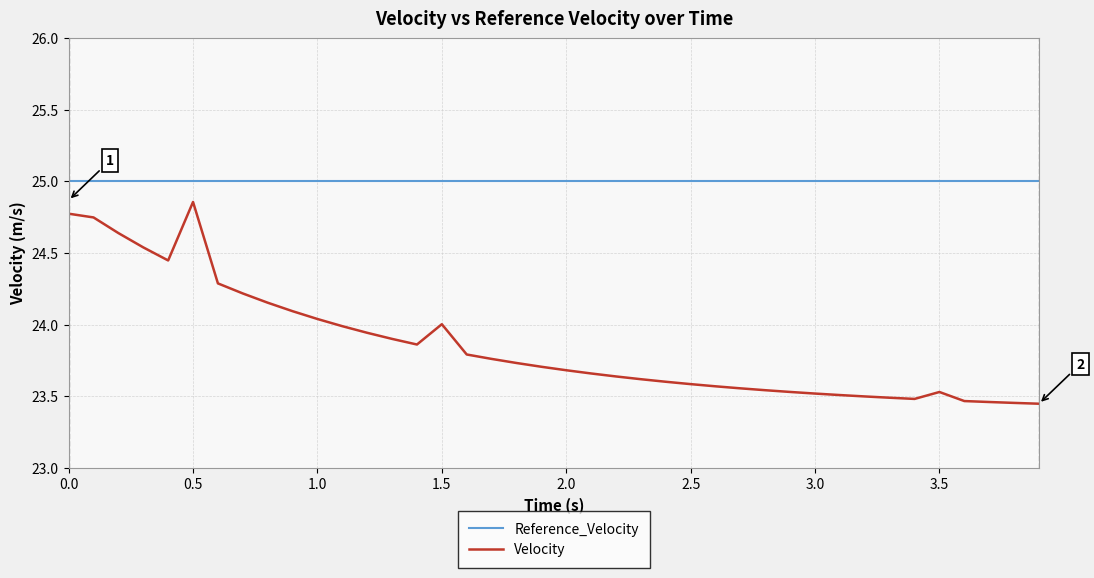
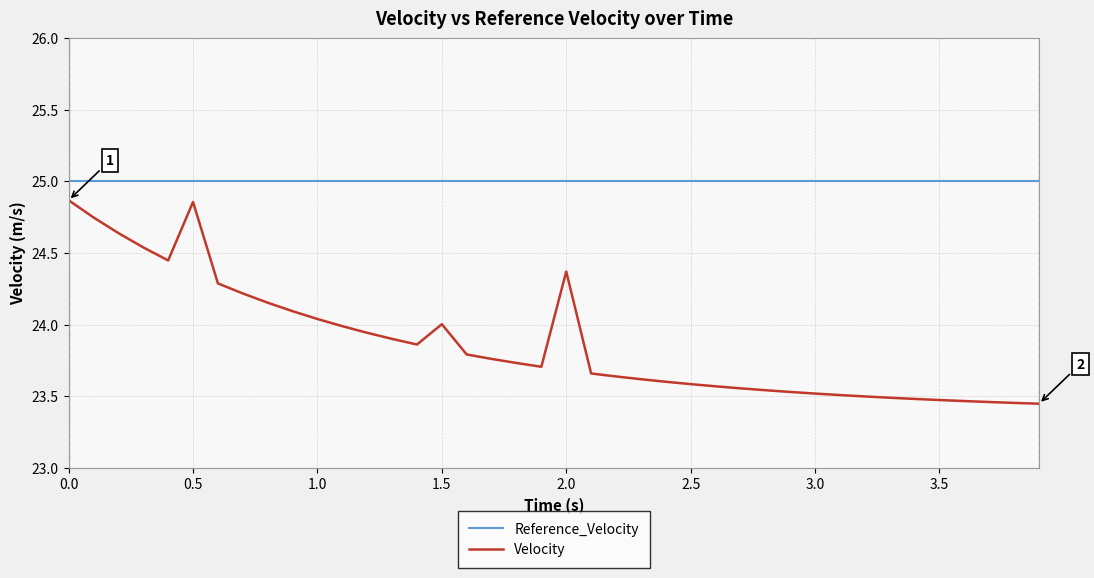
Velocity, 0.0: 24.77 -> 24.87
Velocity, 2.0: 23.68 -> 24.37
Velocity, 3.5: 23.53 -> 23.47
